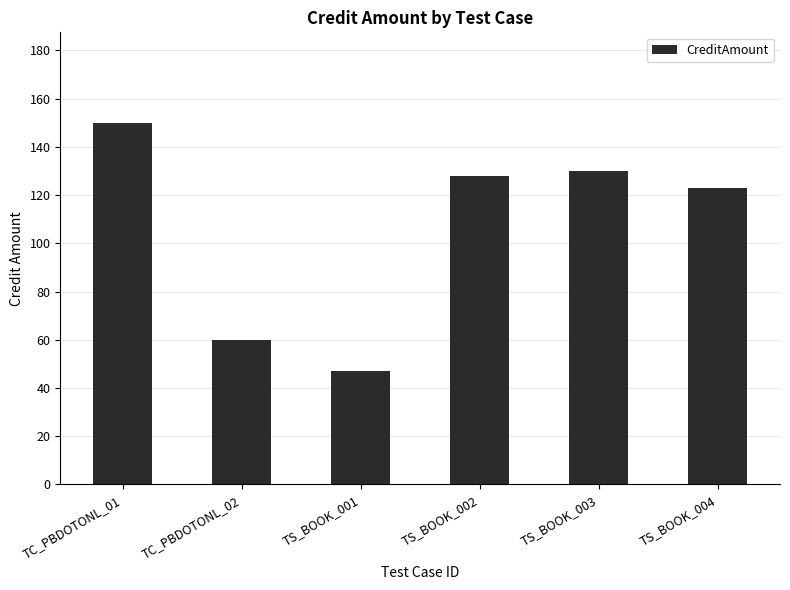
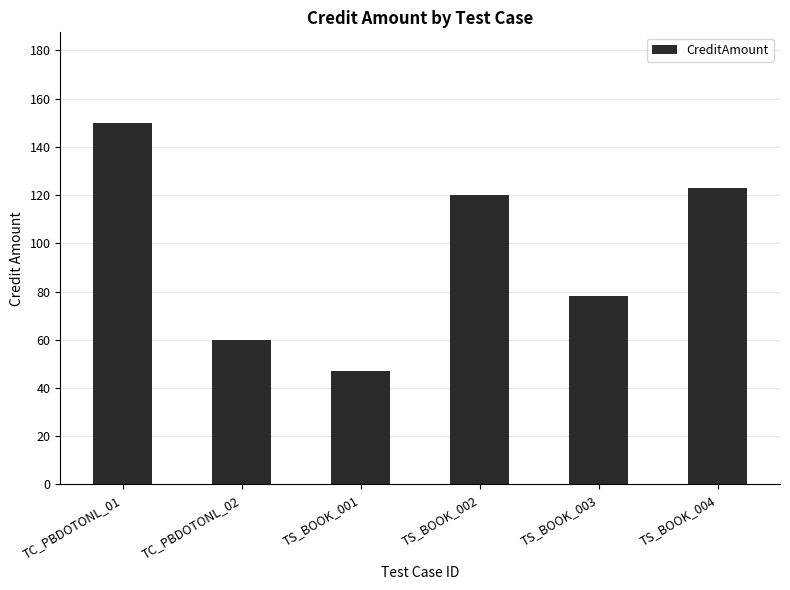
TS_BOOK_002: 128 -> 120
TS_BOOK_003: 130 -> 78
